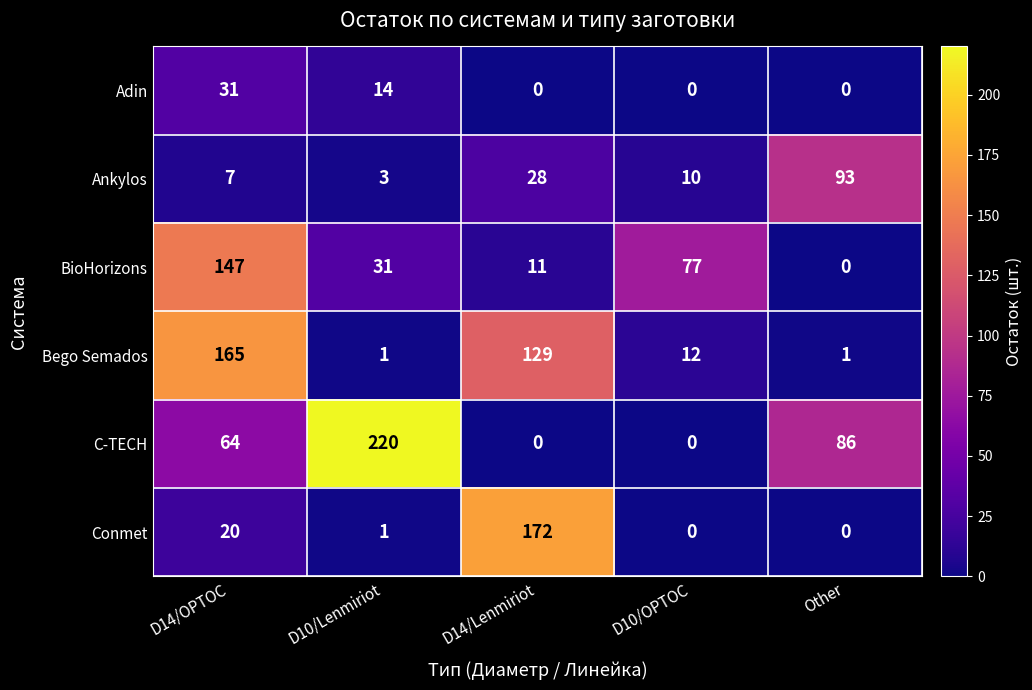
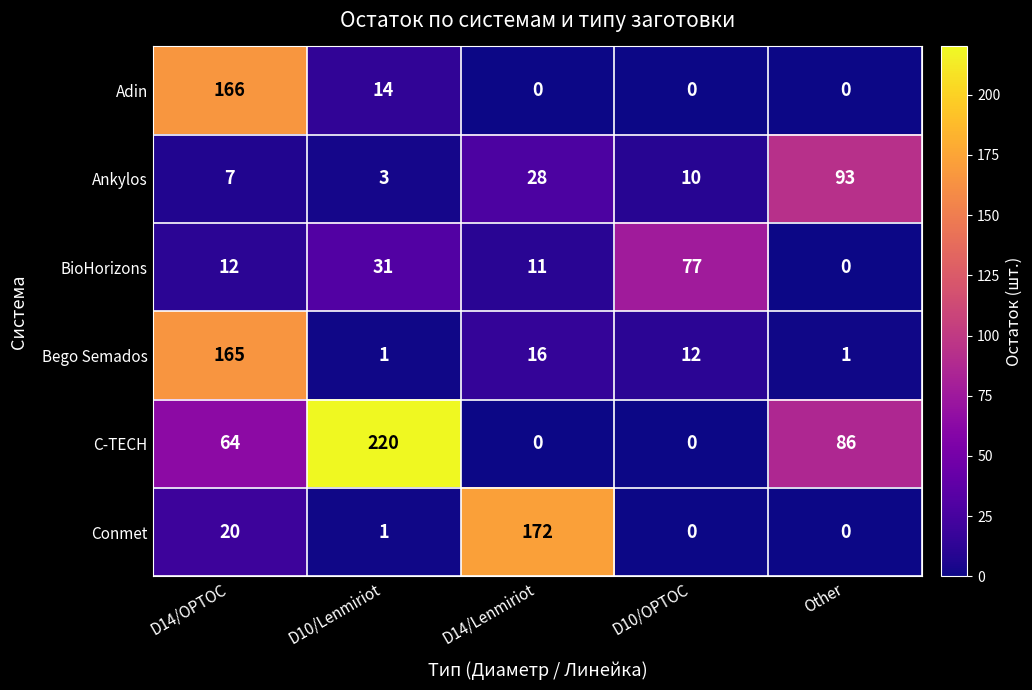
Adin, D14/ОРТОС: 31 -> 166
BioHorizons, D14/ОРТОС: 147 -> 12
Bego Semados, D14/Lenmiriot: 129 -> 16
